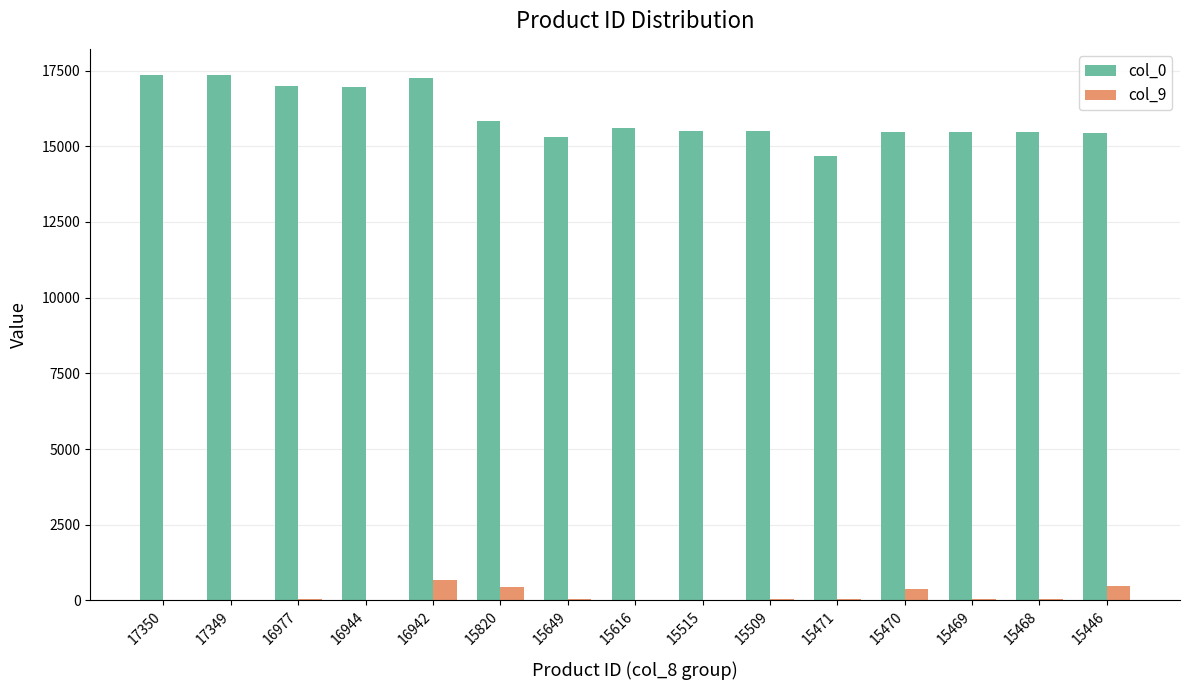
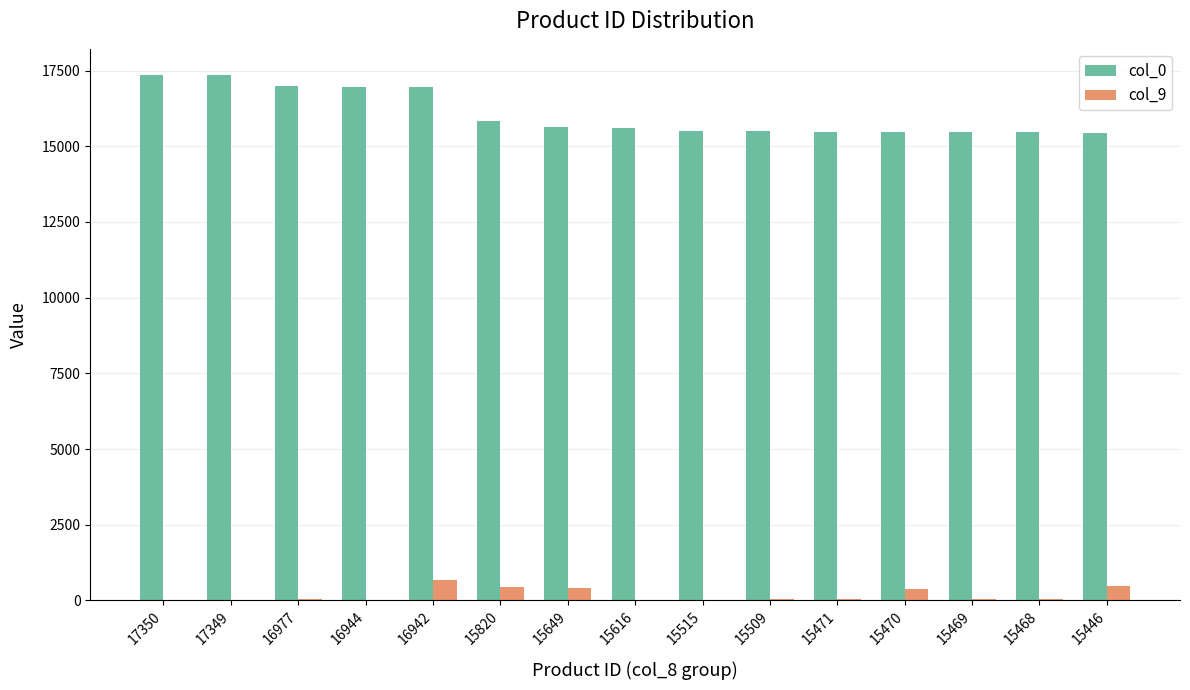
col_0, 16942: 17300 -> 16900
col_0, 15649: 15300 -> 15600
col_9, 15649: 0 -> 400
col_0, 15471: 14700 -> 15500
